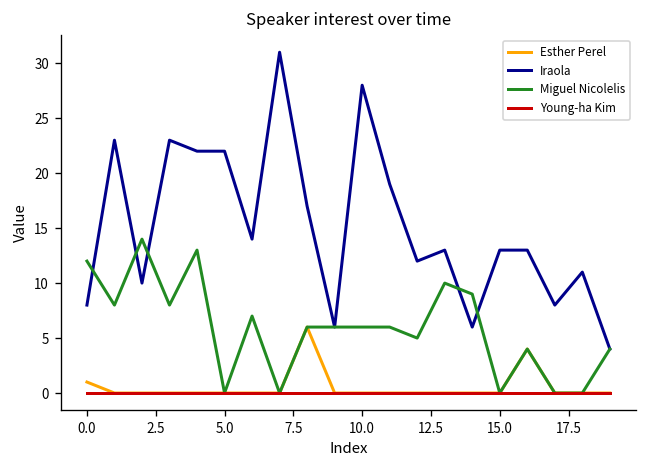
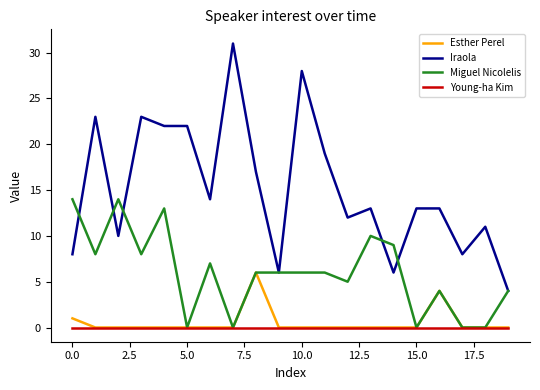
Miguel Nicolelis, 0.0: 12 -> 14
